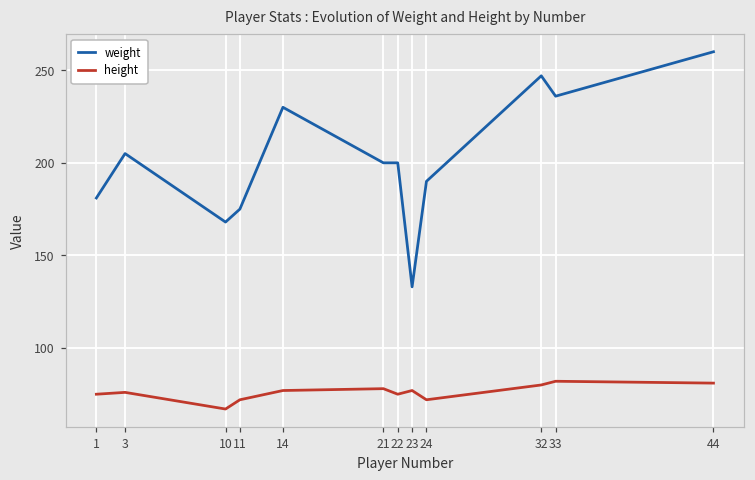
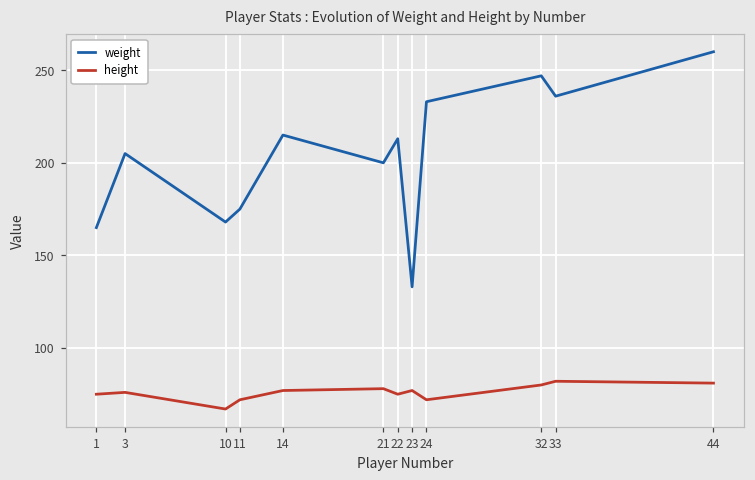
weight, 1: 181 -> 165
weight, 14: 230 -> 215
weight, 22: 200 -> 213
weight, 24: 190 -> 233
